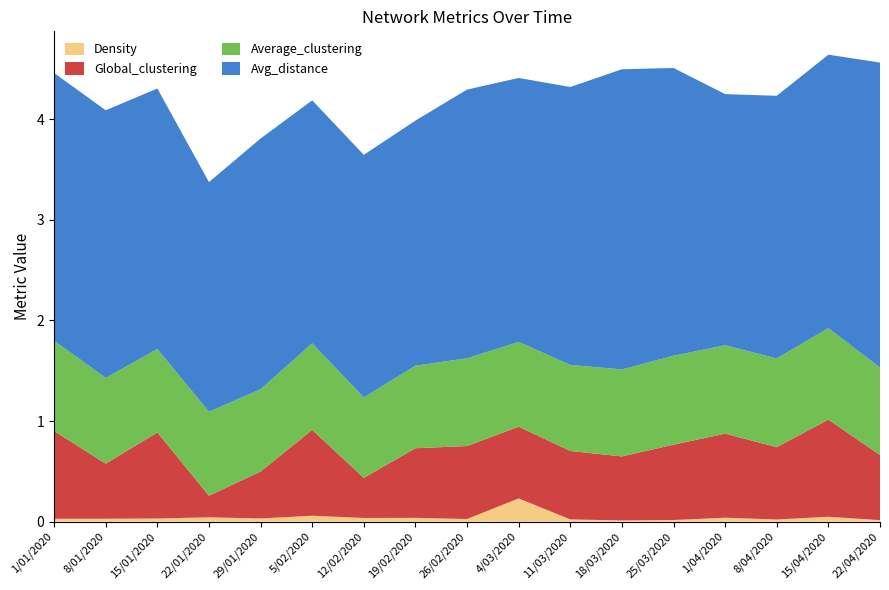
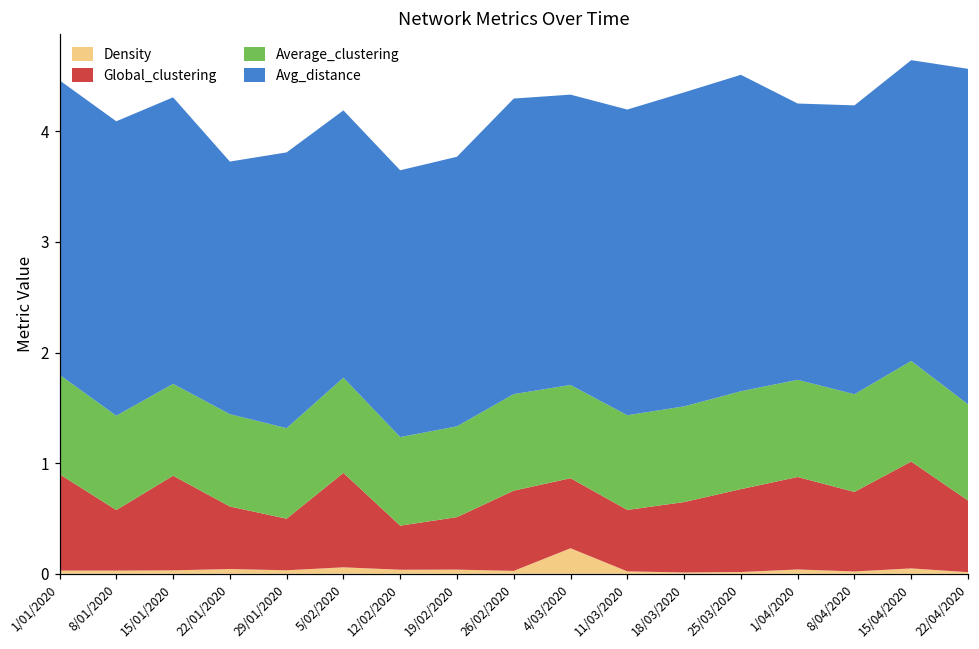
Global_clustering, 22/01/2020: 0.22 -> 0.57
Global_clustering, 19/02/2020: 0.69 -> 0.47
Global_clustering, 4/03/2020: 0.71 -> 0.63
Global_clustering, 11/03/2020: 0.68 -> 0.56
Avg_distance, 18/03/2020: 2.99 -> 2.84
